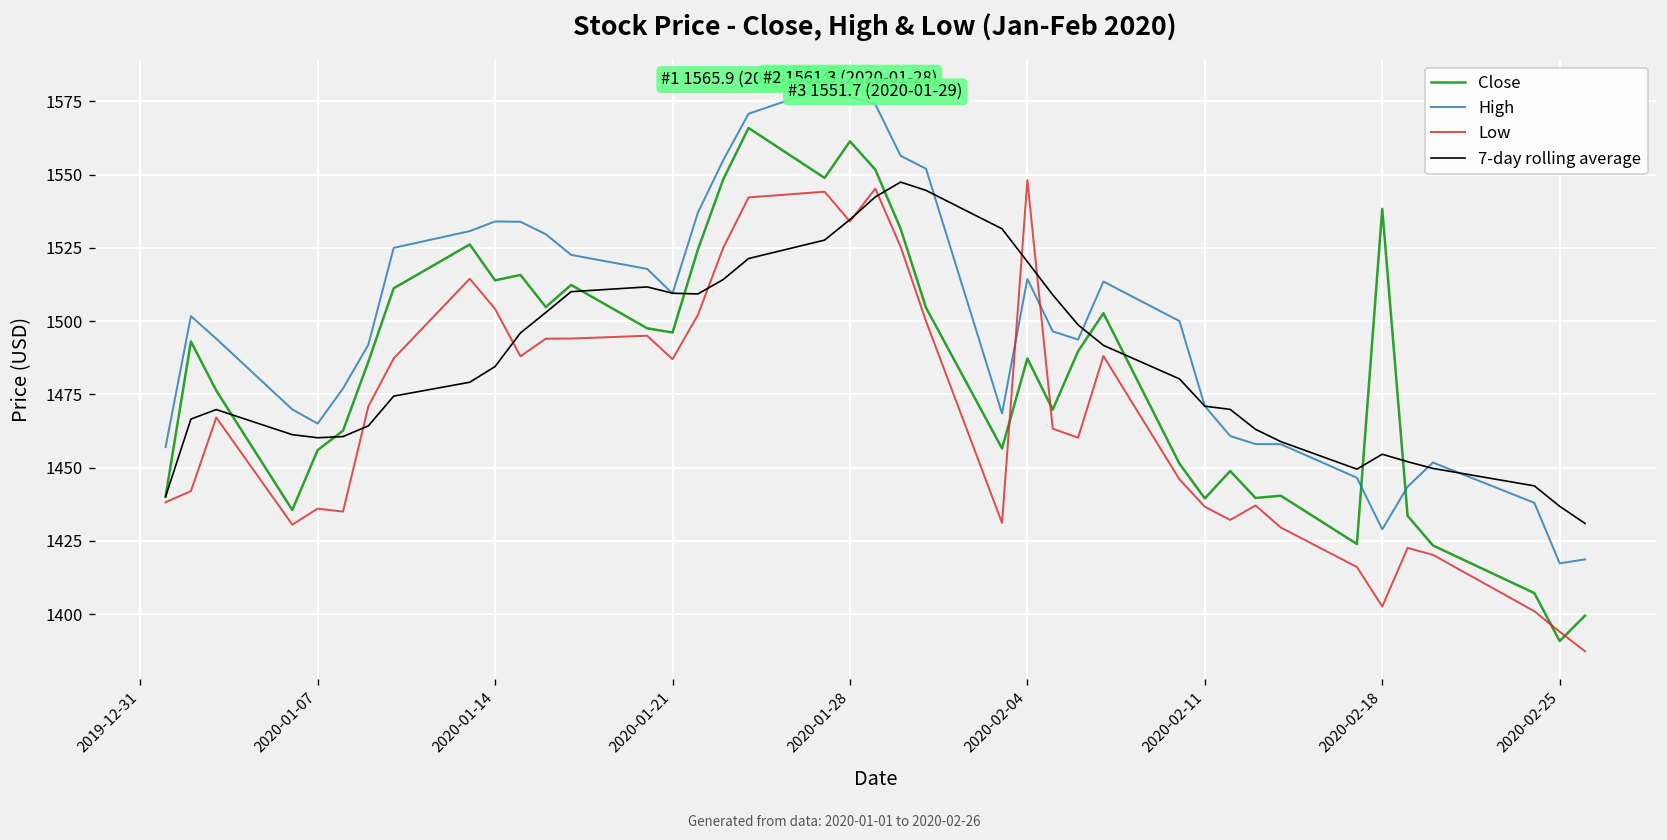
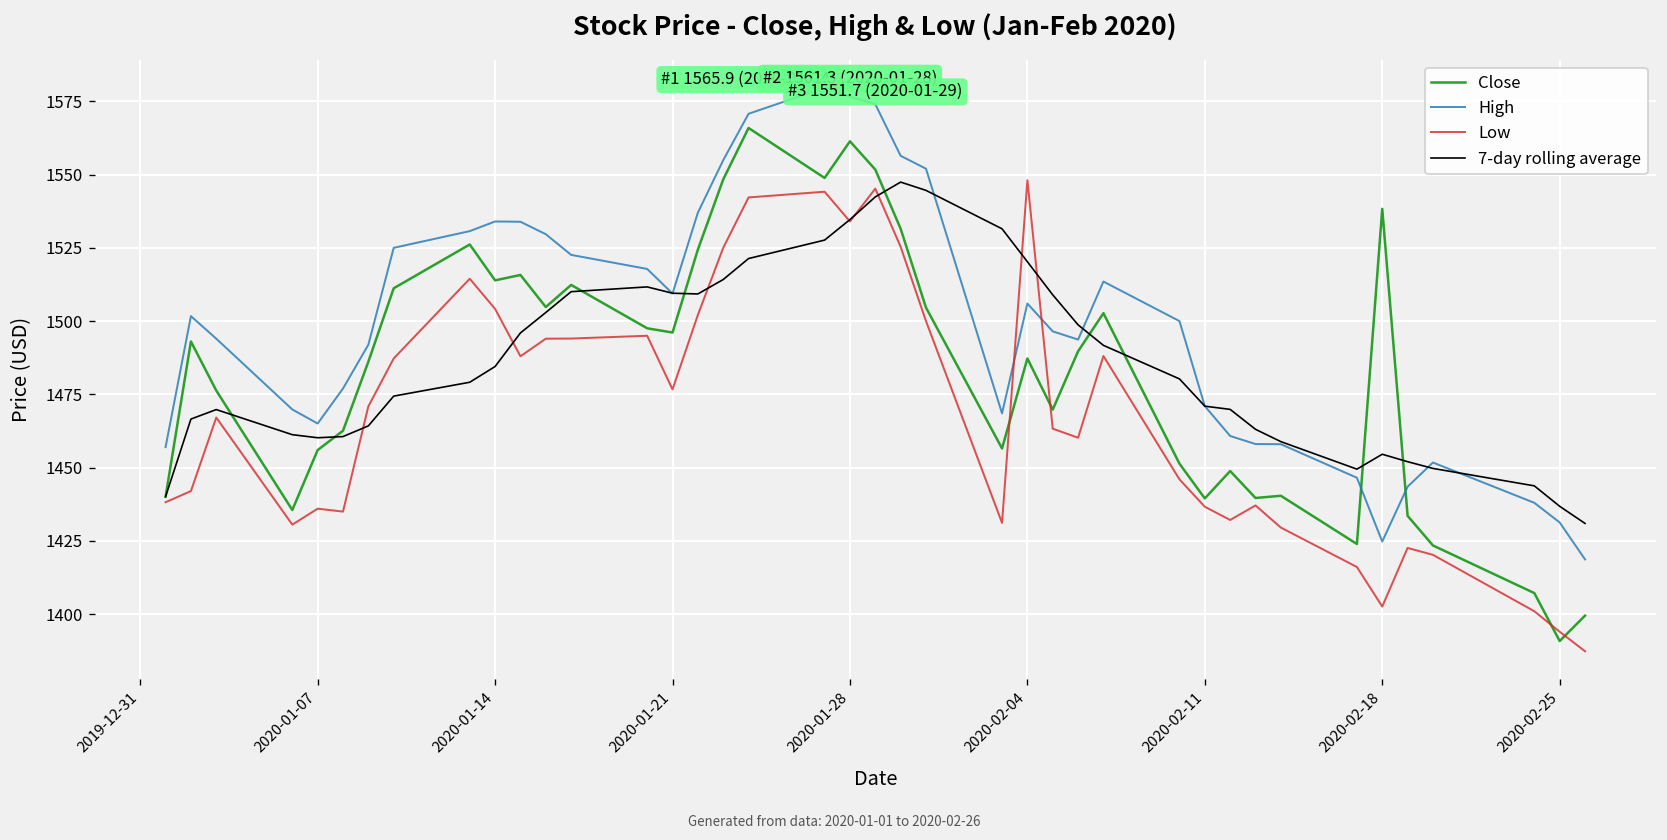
Low, 2020-01-21: 1487 -> 1477
High, 2020-02-04: 1514 -> 1506
High, 2020-02-18: 1429 -> 1425
High, 2020-02-25: 1417 -> 1431
